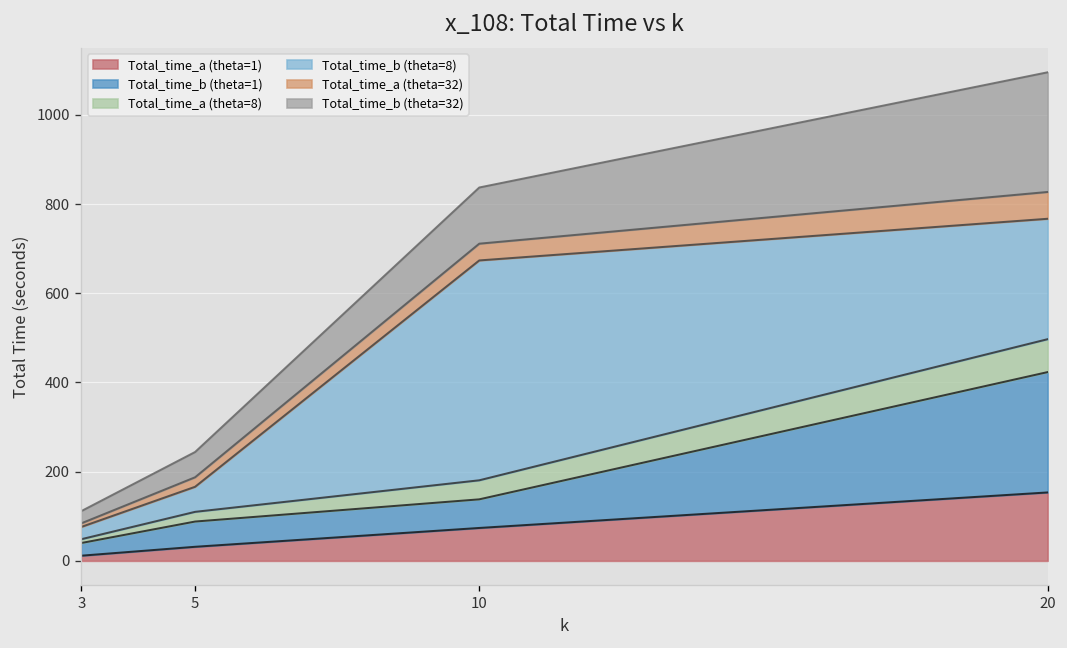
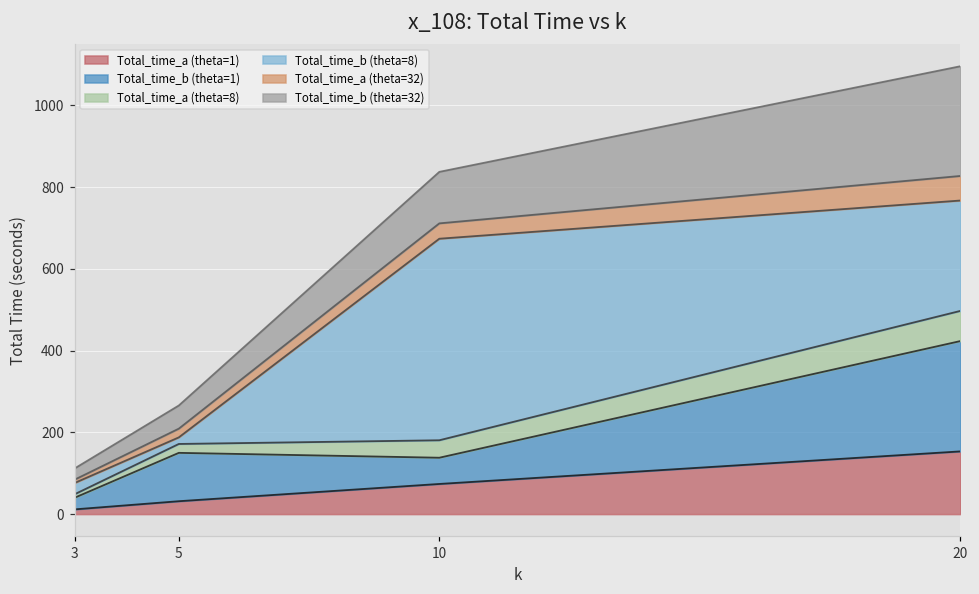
Total_time_b (theta=1), 5: 60 -> 120
Total_time_b (theta=8), 5: 60 -> 20
